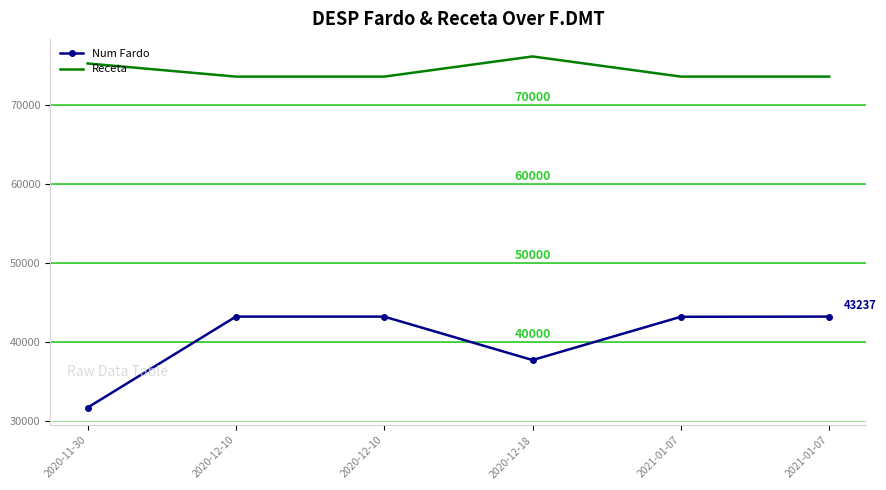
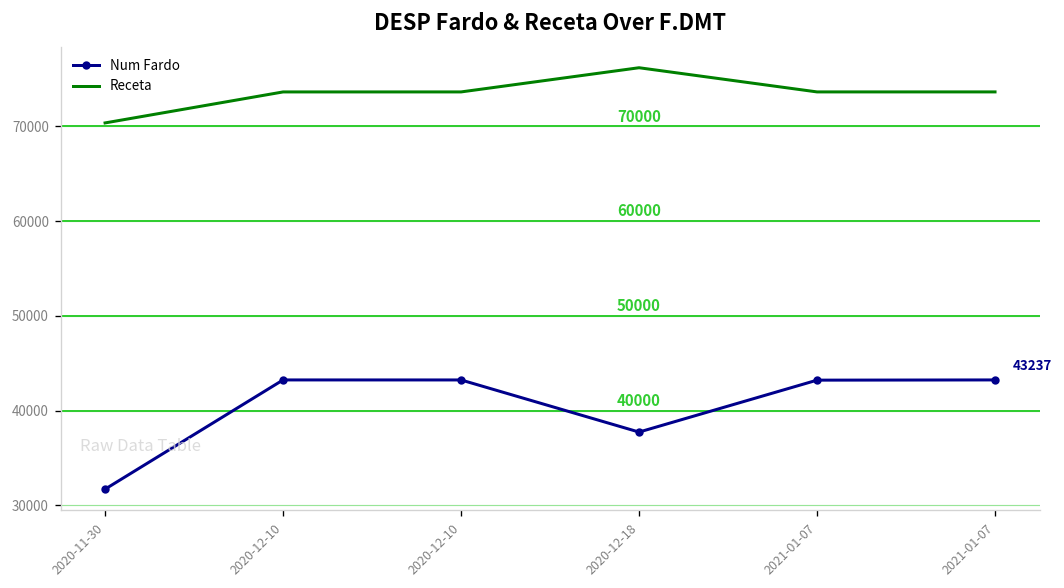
Receta, 2020-11-30: 75000 -> 70000
